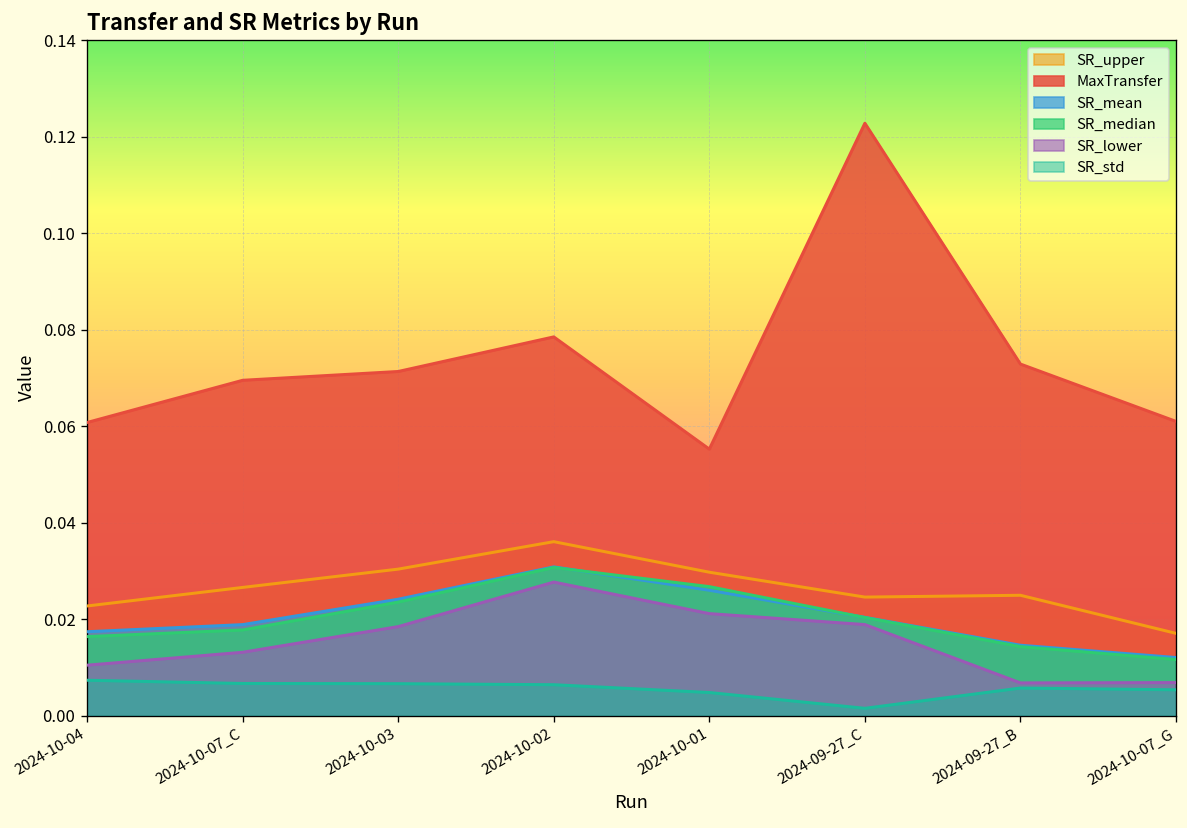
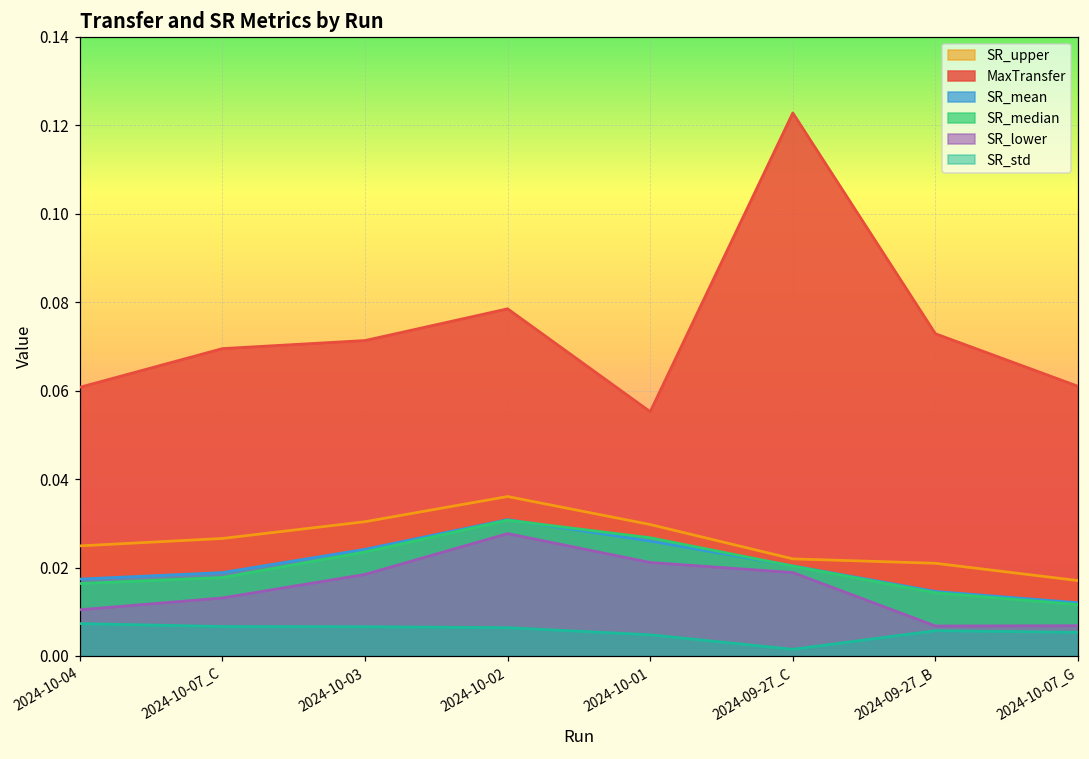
SR_upper, 2024-10-04: 0.023 -> 0.025
SR_upper, 2024-09-27_C: 0.025 -> 0.022
SR_upper, 2024-09-27_B: 0.025 -> 0.021
